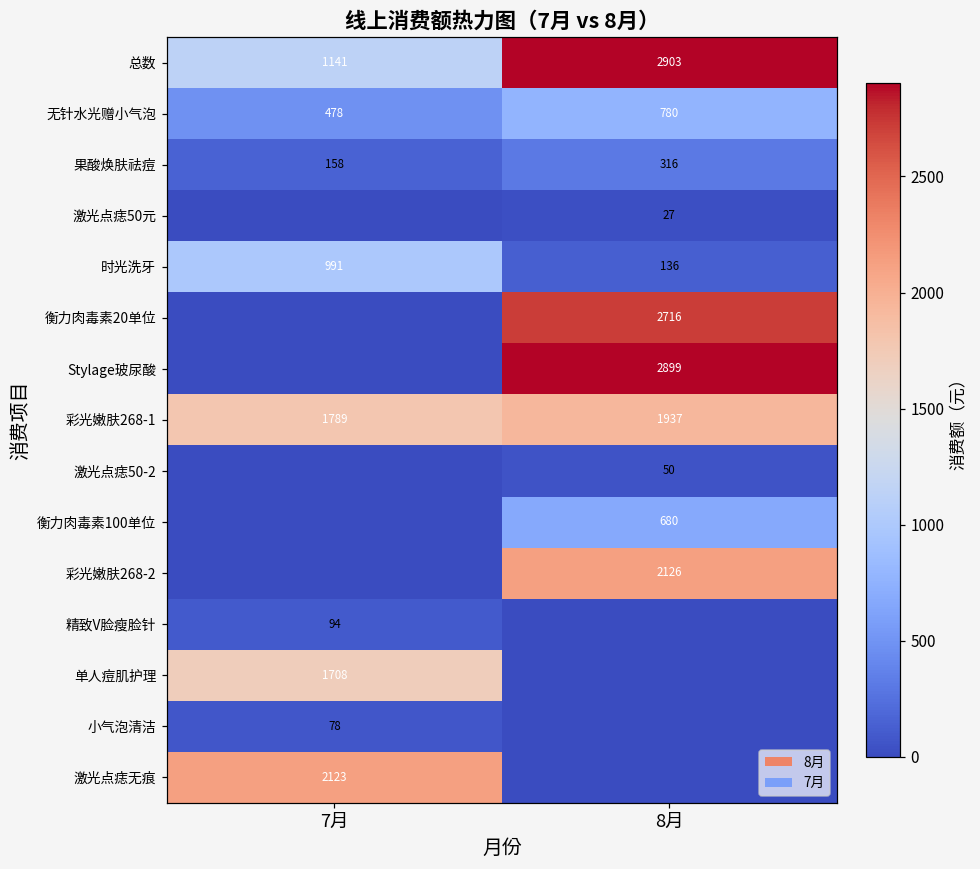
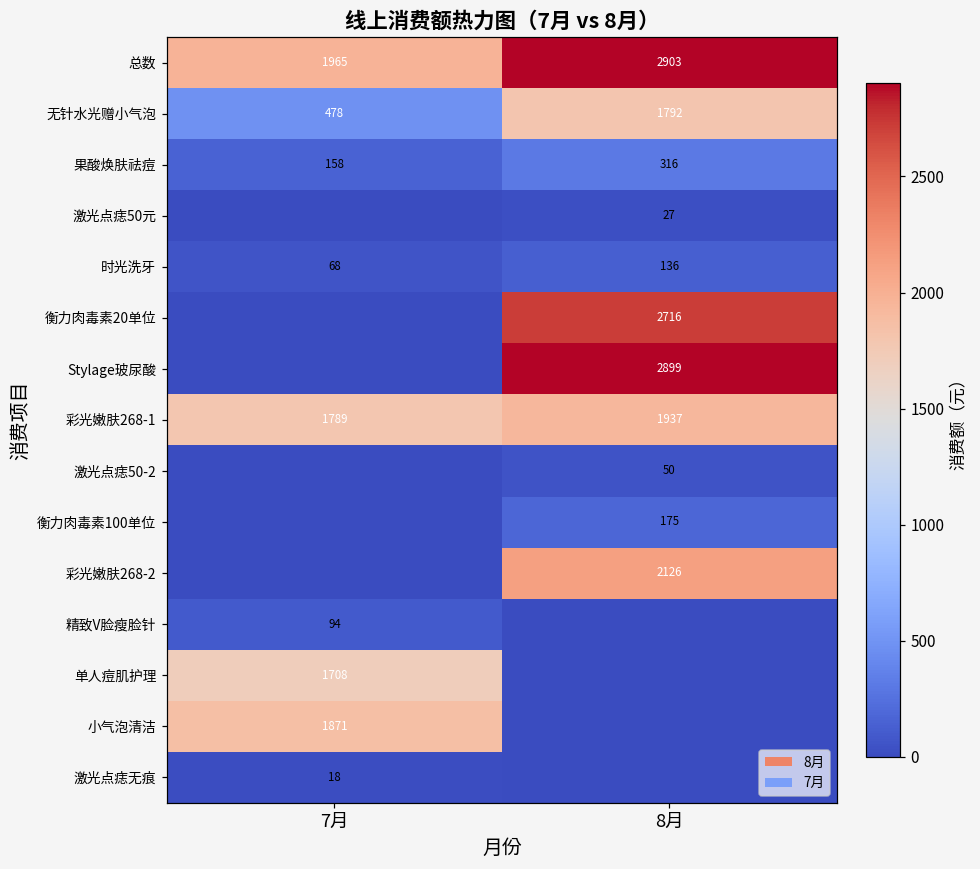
总数, 7月: 1141 -> 1965
无针水光赠小气泡, 8月: 780 -> 1792
时光洗牙, 7月: 991 -> 68
衡力肉毒素100单位, 8月: 680 -> 175
小气泡清洁, 7月: 78 -> 1871
激光点痣无痕, 7月: 2123 -> 18
